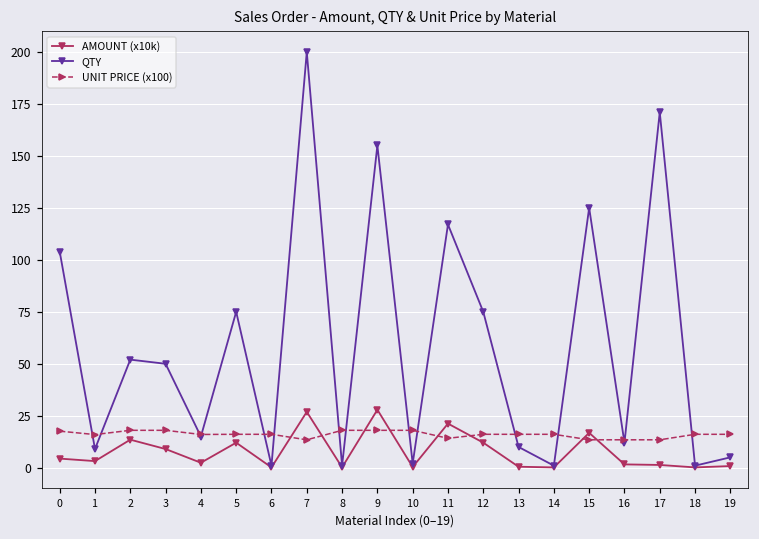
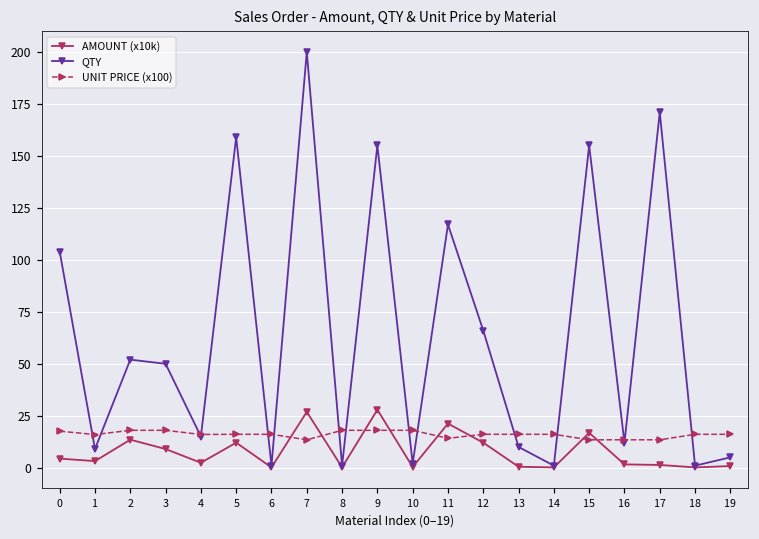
QTY, 5: 75 -> 159
QTY, 12: 75 -> 66
QTY, 15: 125 -> 155
